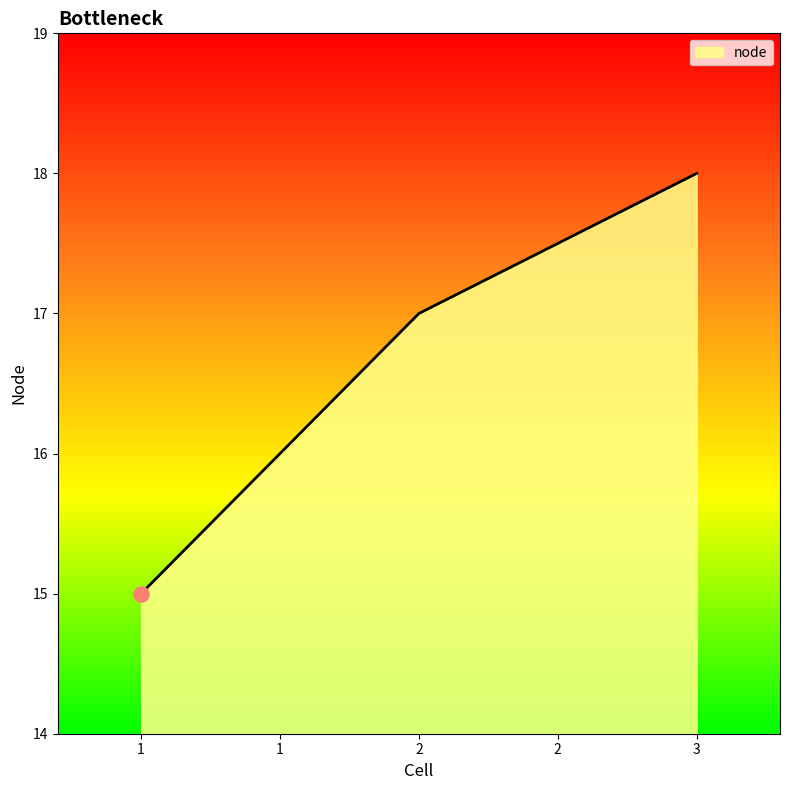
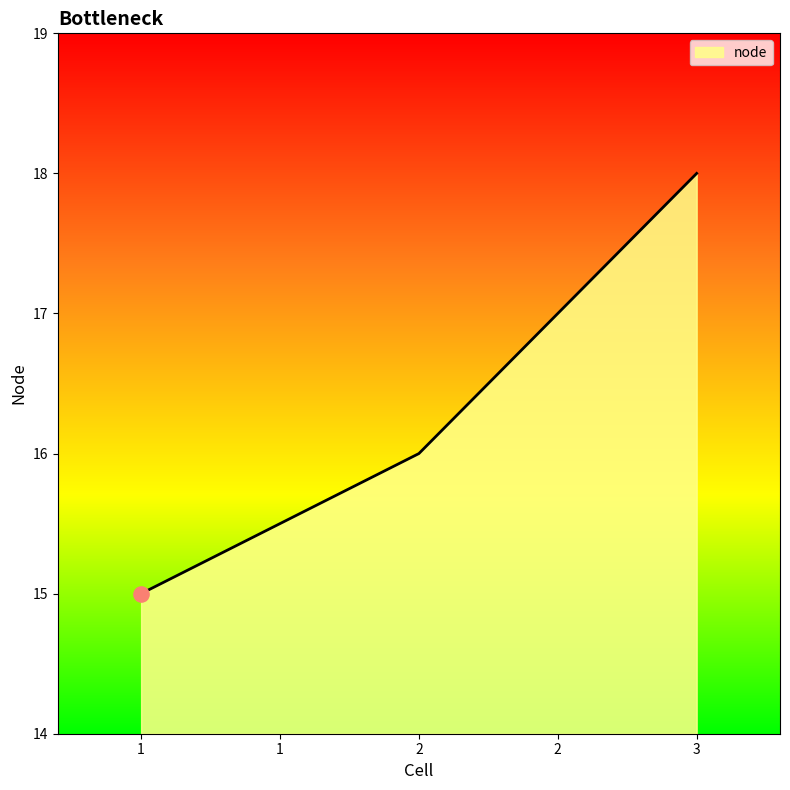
node, 2: 17 -> 16
